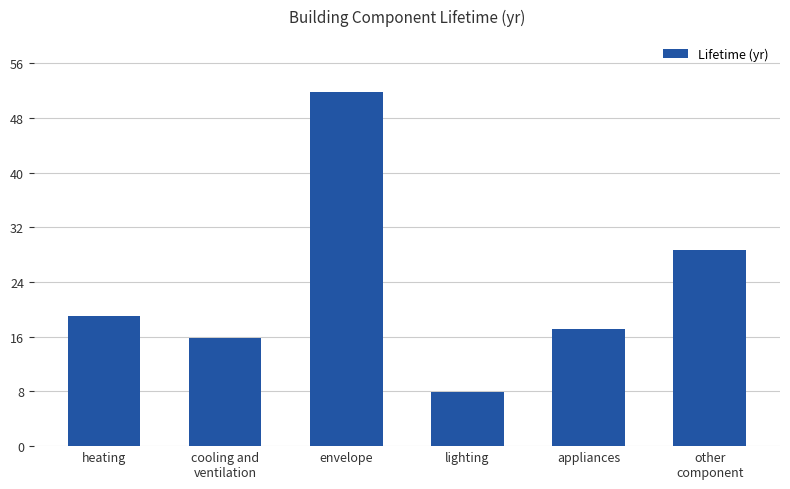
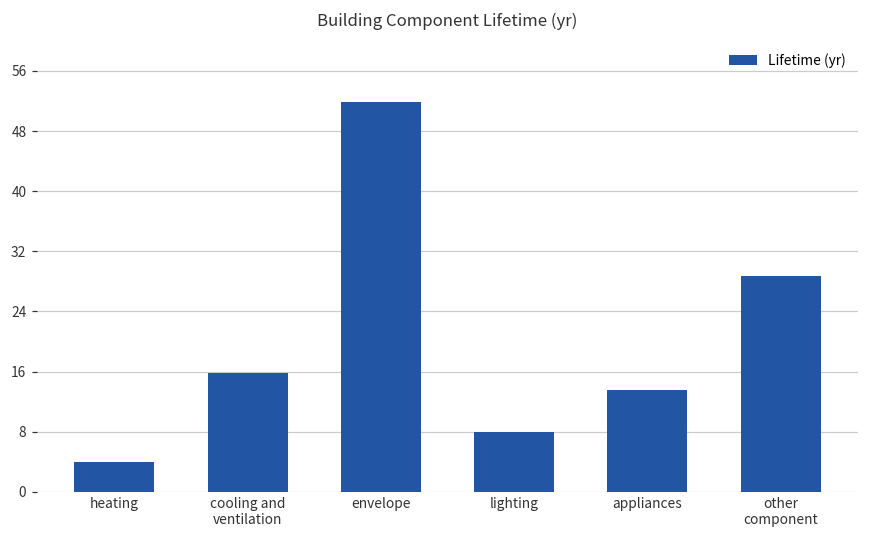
heating: 19 -> 4
appliances: 17 -> 14
